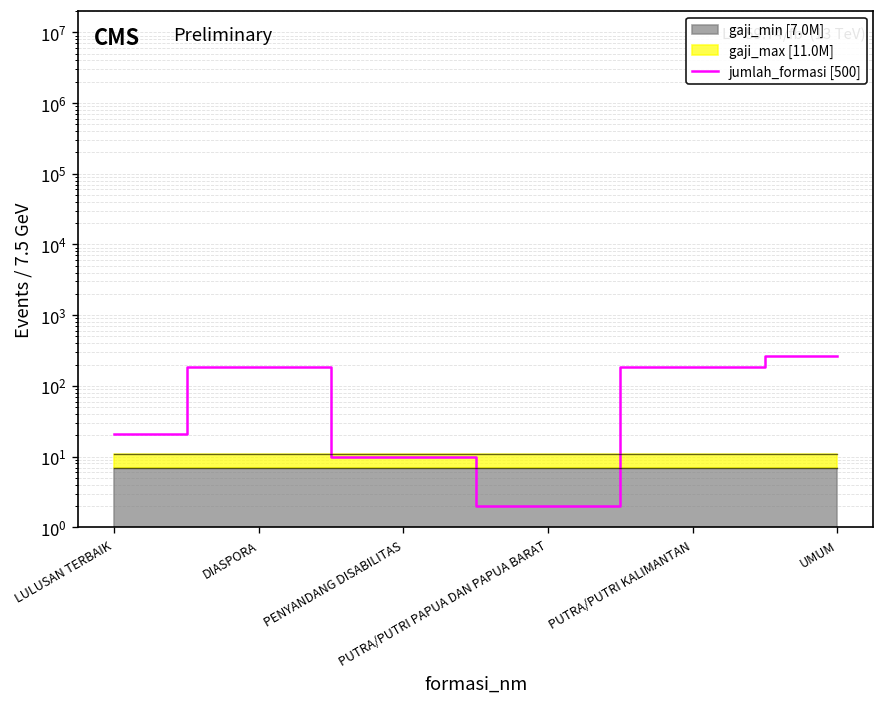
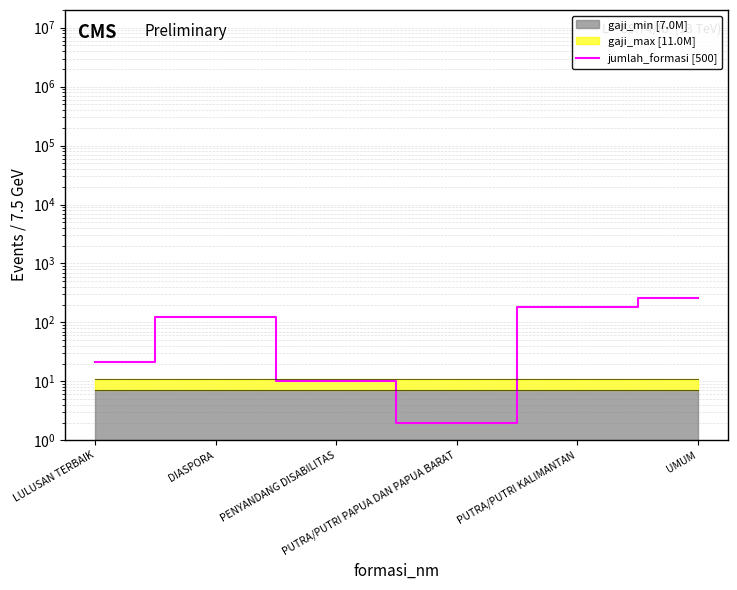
jumlah_formasi [500], DIASPORA: 180 -> 130
